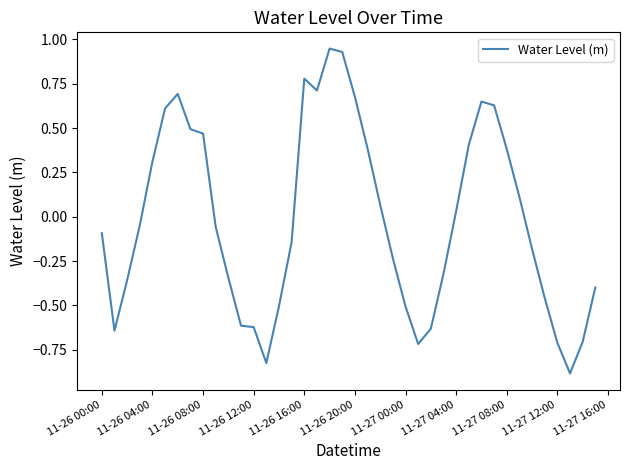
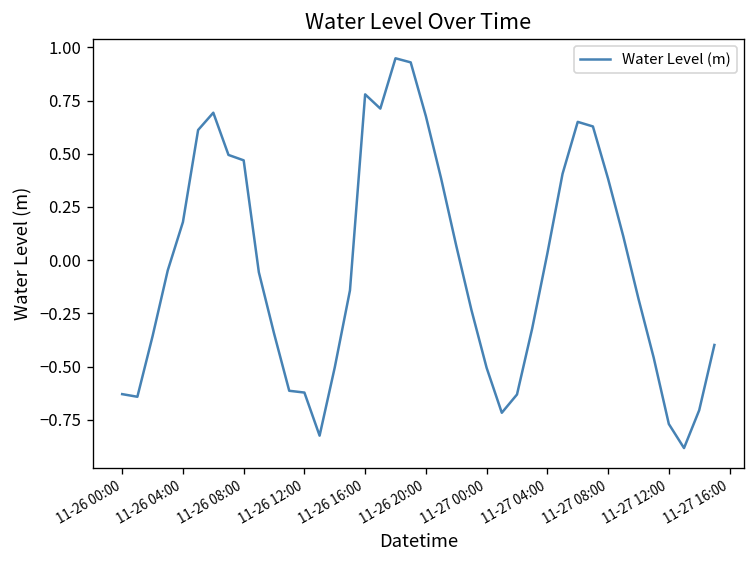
11-26 00:00: -0.09 -> -0.63
11-26 04:00: 0.31 -> 0.18
11-27 12:00: -0.71 -> -0.77
